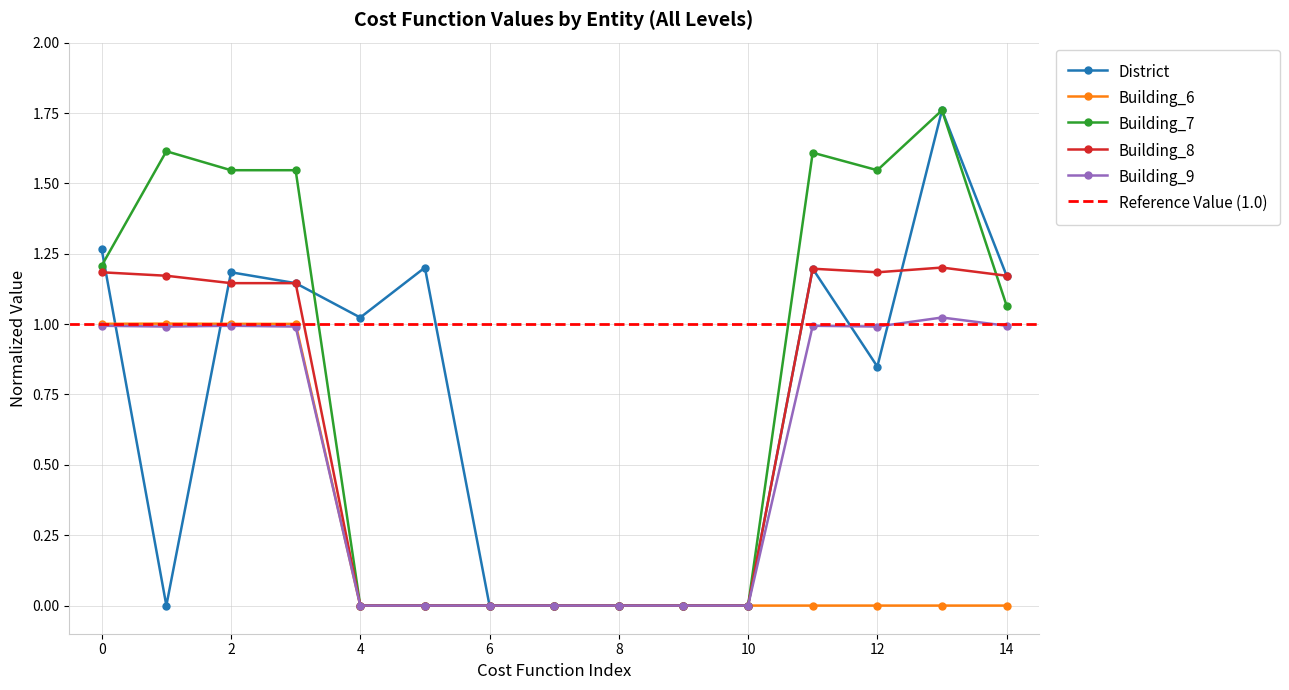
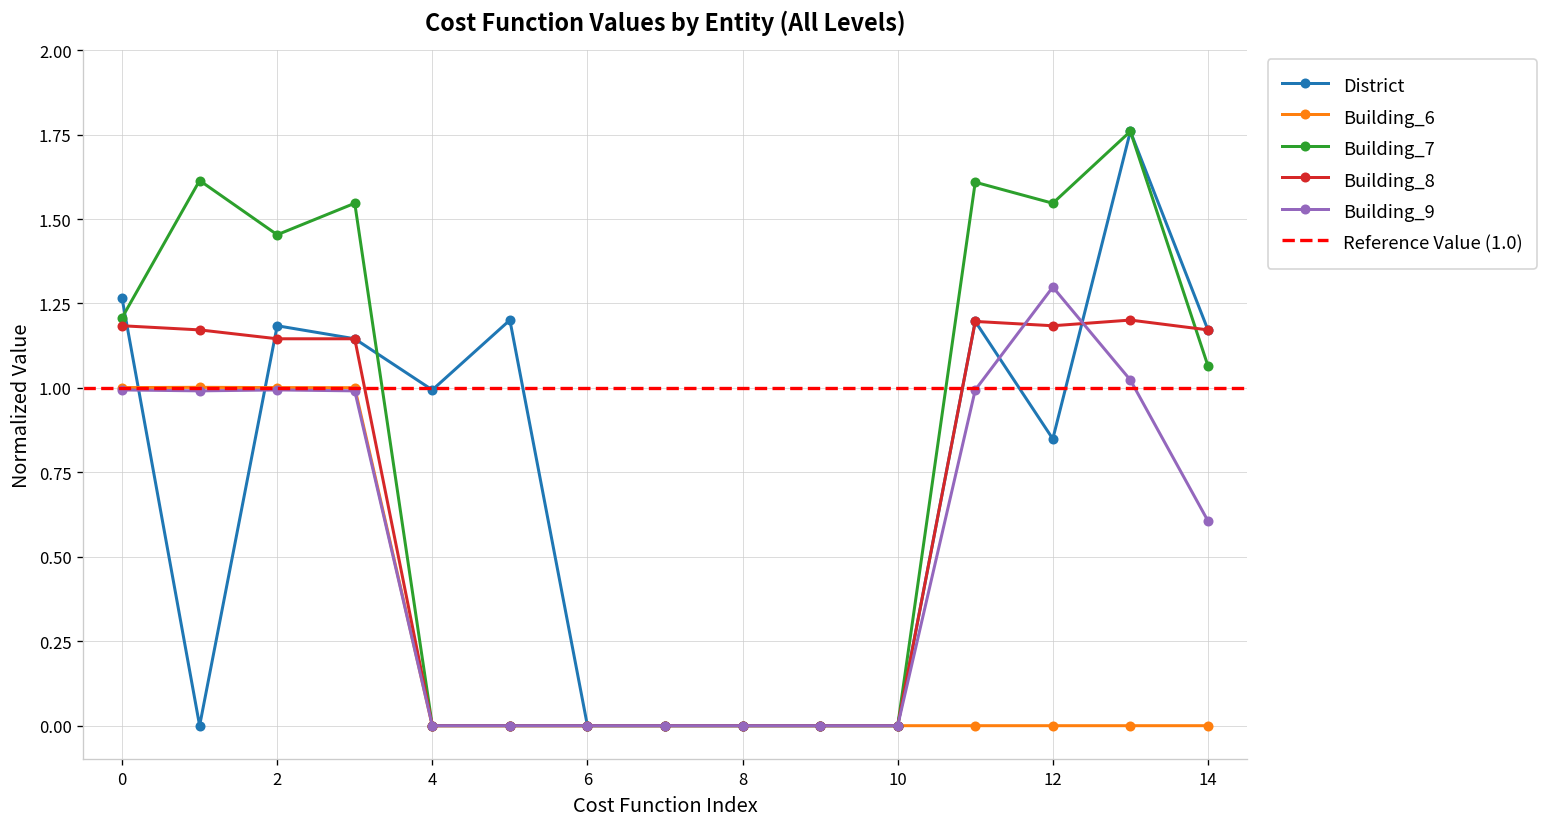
Building_7, 2: 1.55 -> 1.45
District, 4: 1.02 -> 0.99
Building_9, 12: 0.99 -> 1.30
Building_9, 14: 0.99 -> 0.61
